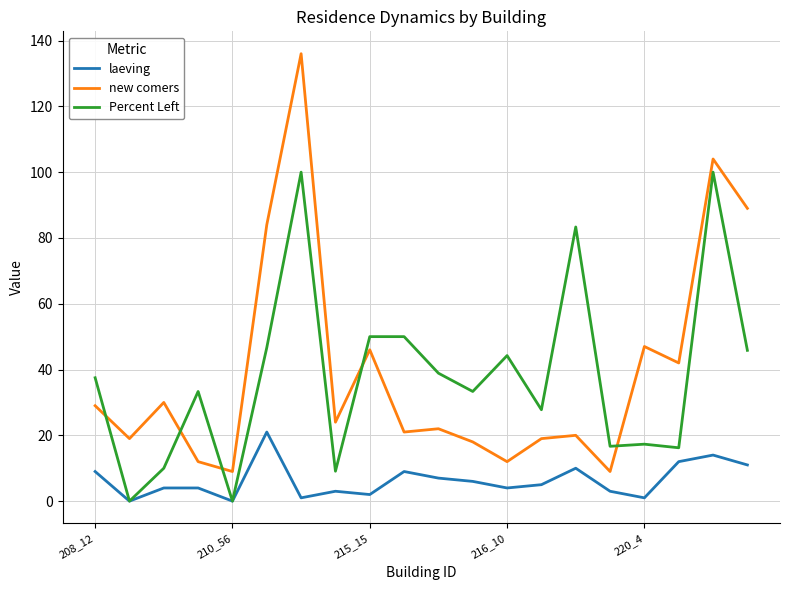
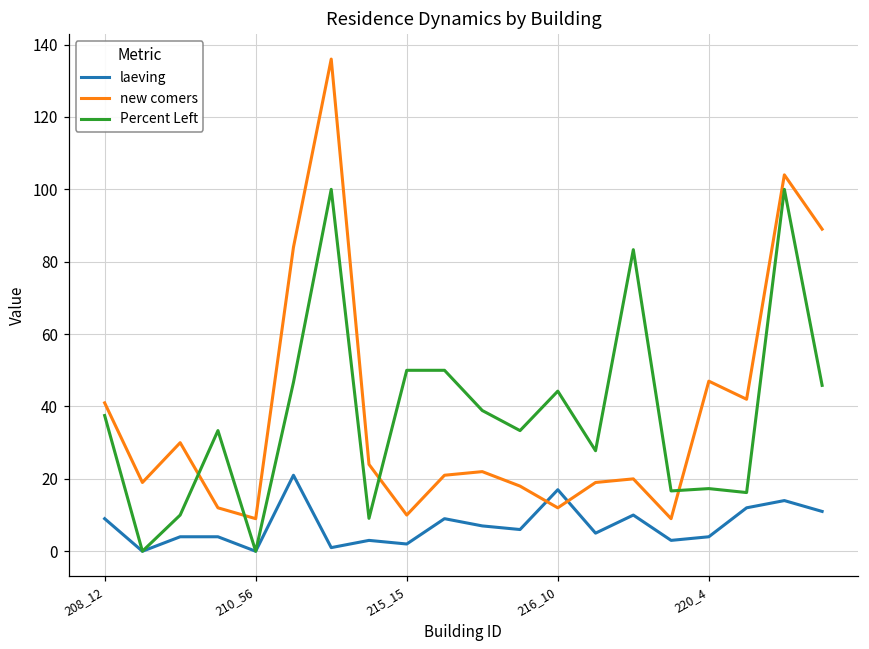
new comers, 208_12: 29 -> 41
new comers, 215_15: 46 -> 10
laeving, 216_10: 4 -> 17
laeving, 220_4: 1 -> 4
